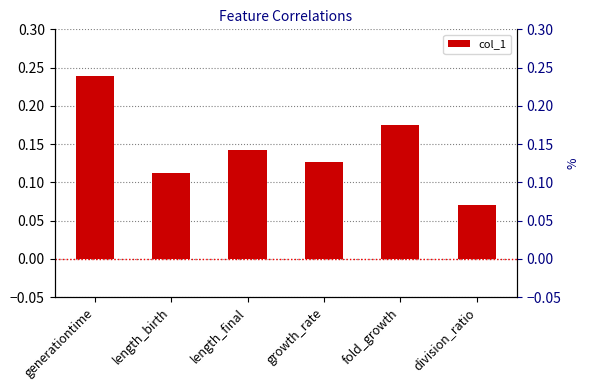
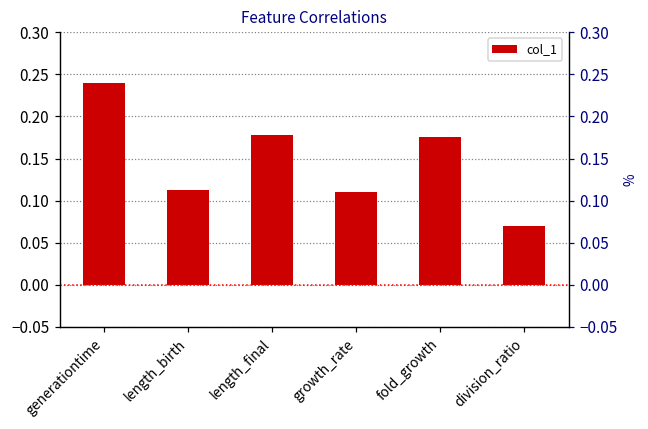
length_final: 0.14 -> 0.18
growth_rate: 0.13 -> 0.11
